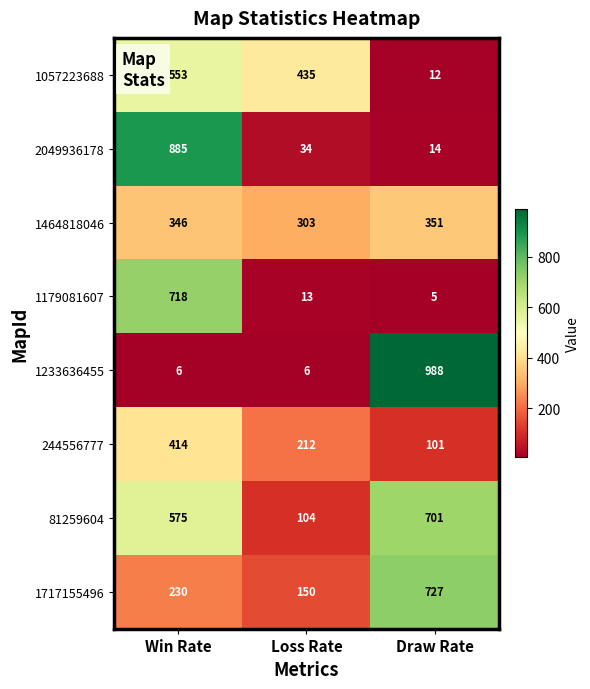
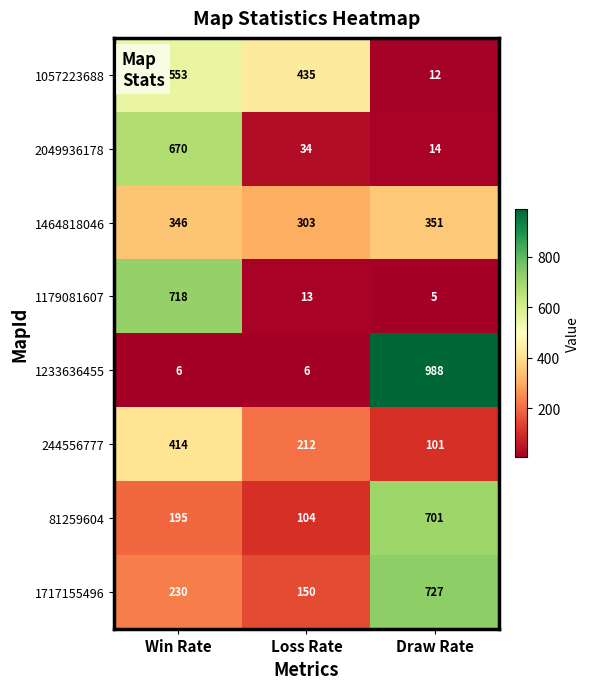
2049936178, Win Rate: 885 -> 670
81259604, Win Rate: 575 -> 195
